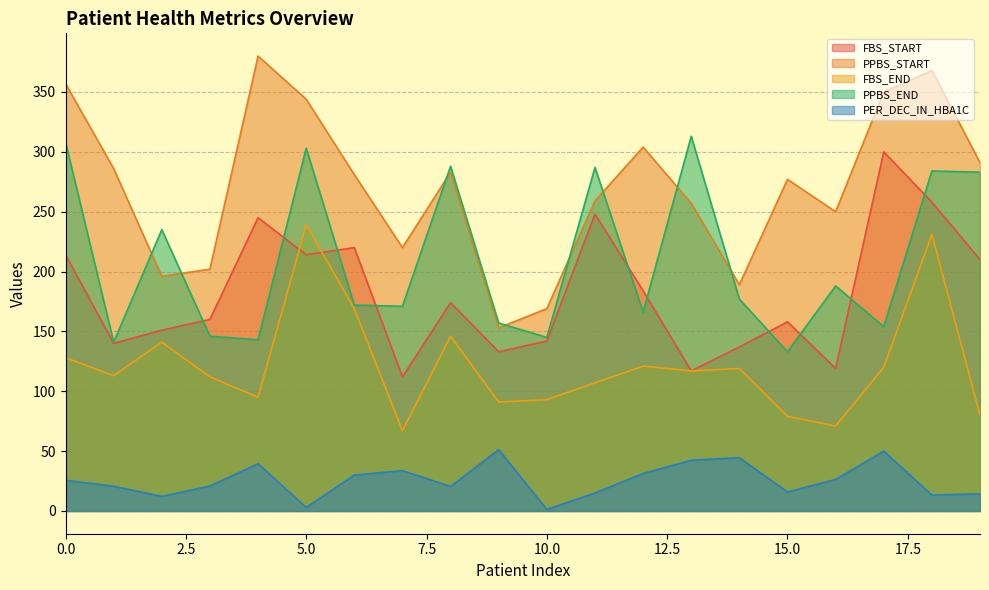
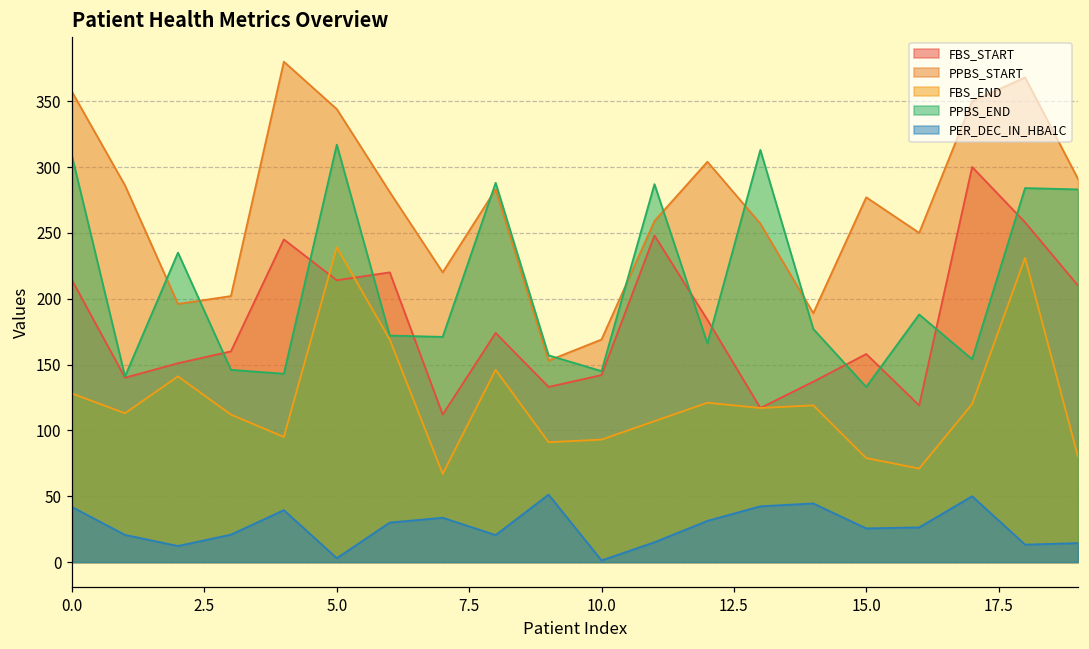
PER_DEC_IN_HBA1C, 0.0: 26 -> 42
PPBS_END, 5.0: 303 -> 317
PER_DEC_IN_HBA1C, 15.0: 16 -> 26
